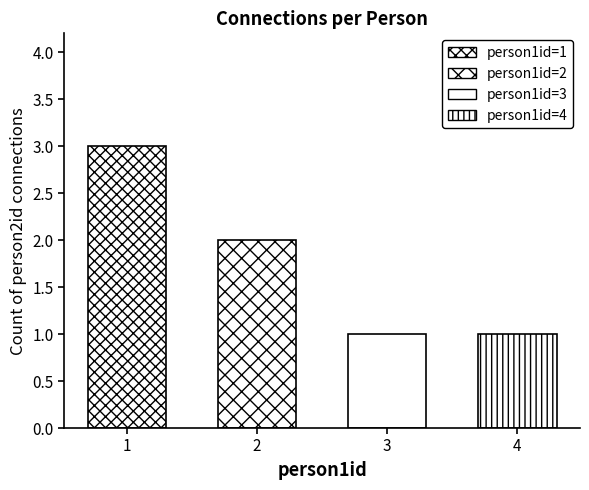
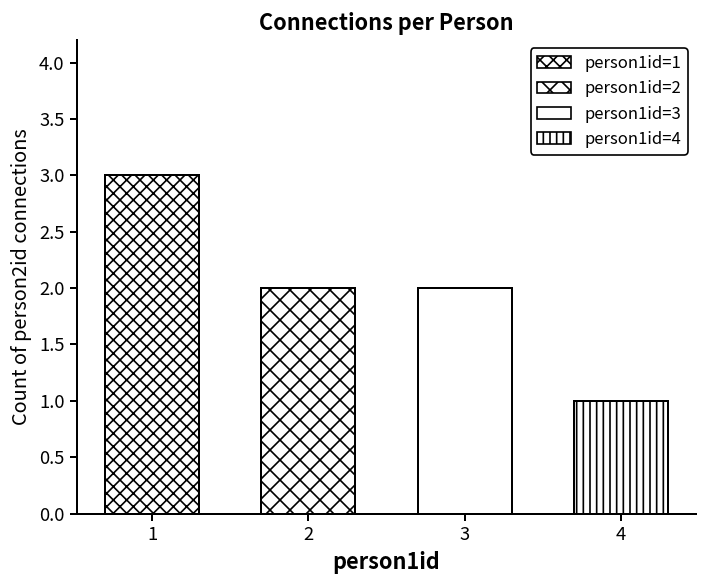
3: 1 -> 2
